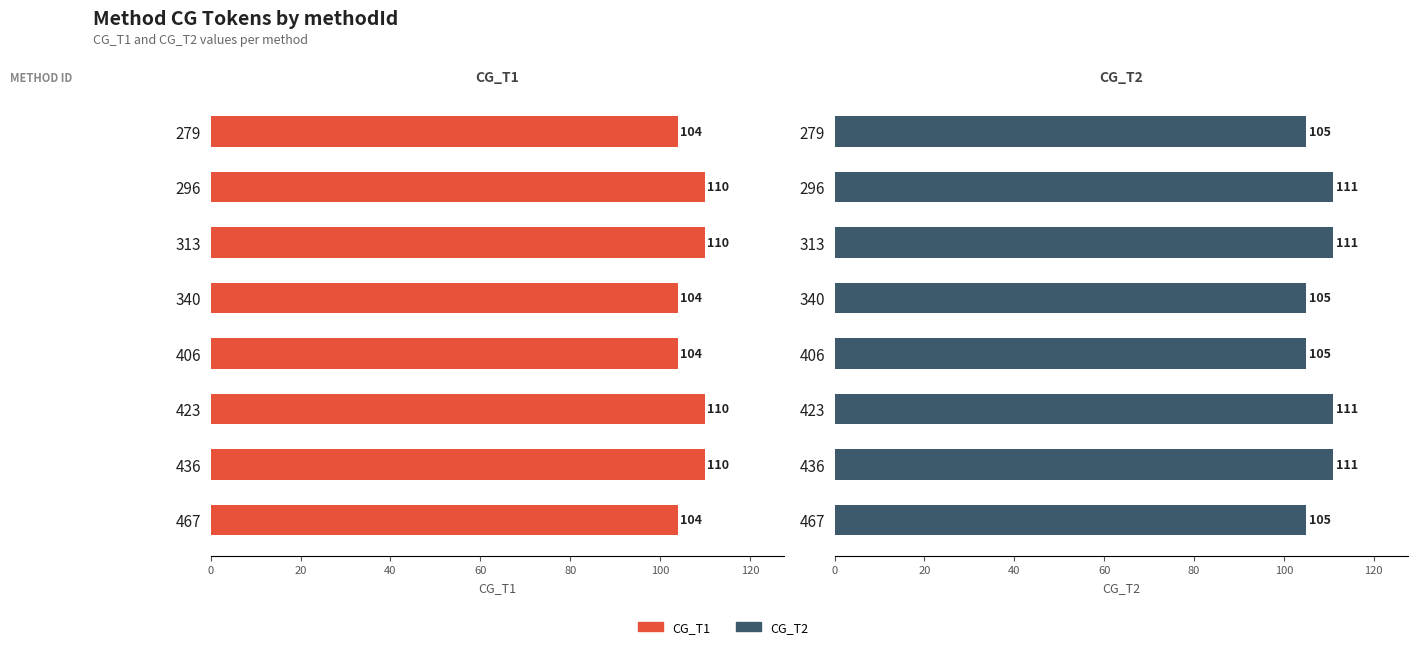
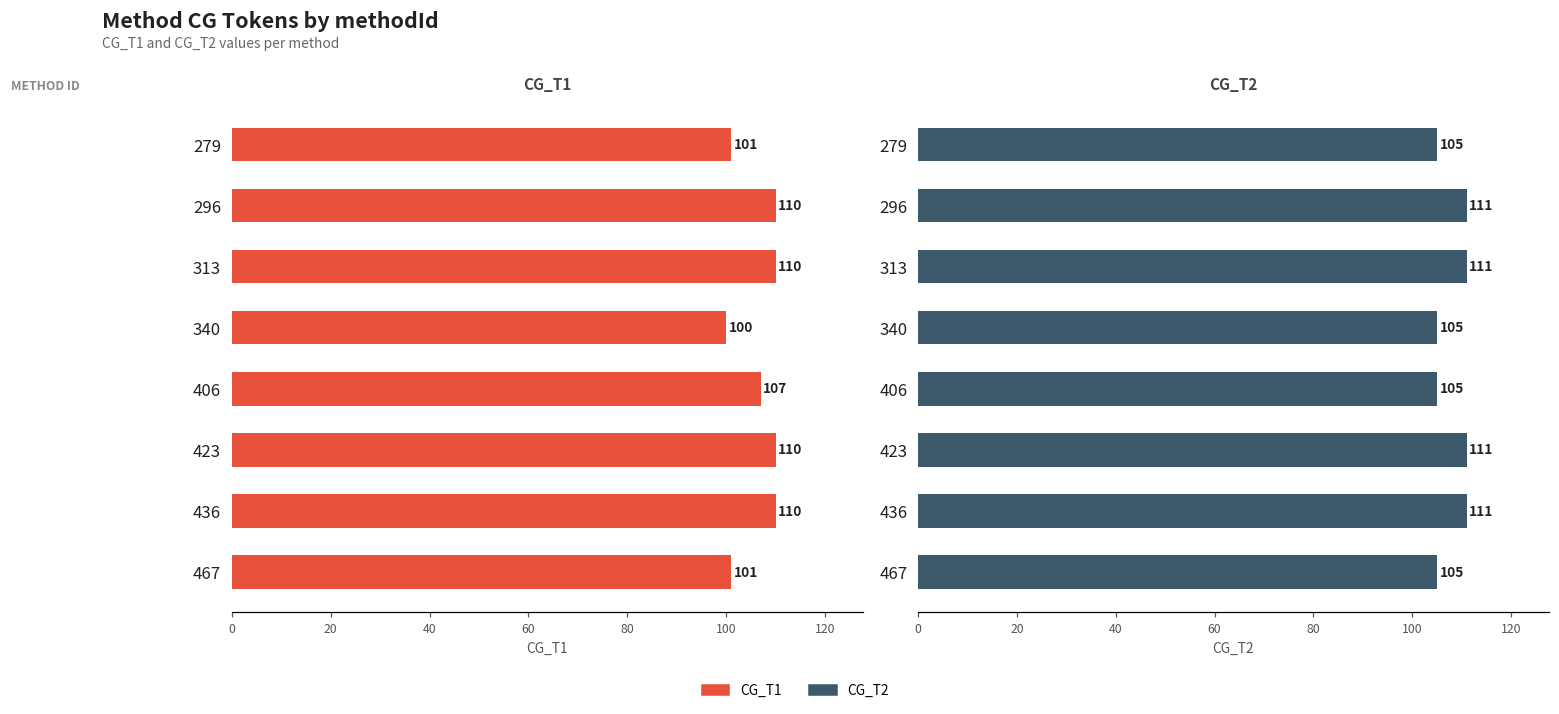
CG_T1, 279: 104 -> 101
CG_T1, 340: 104 -> 100
CG_T1, 406: 104 -> 107
CG_T1, 467: 104 -> 101
